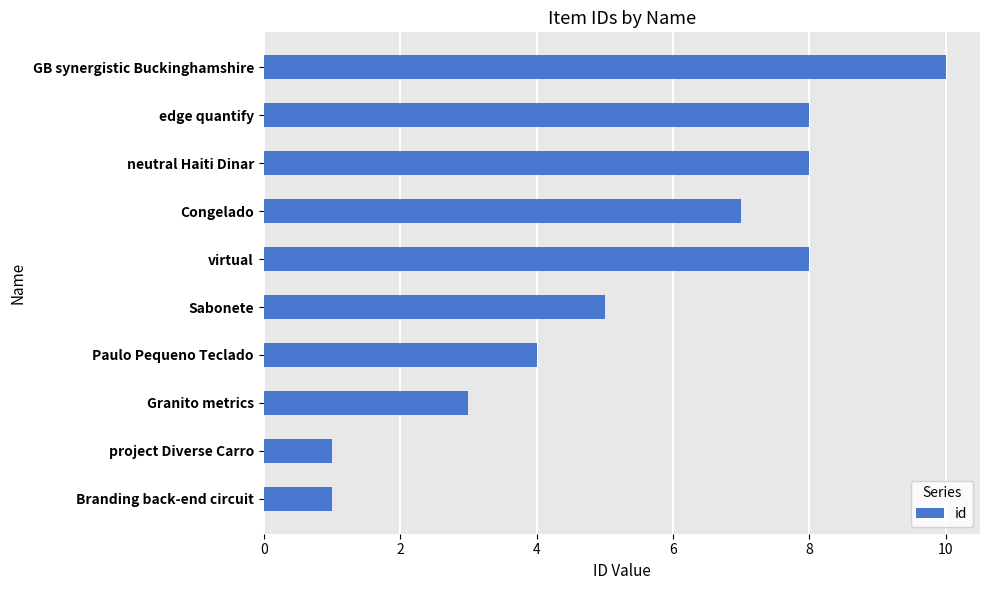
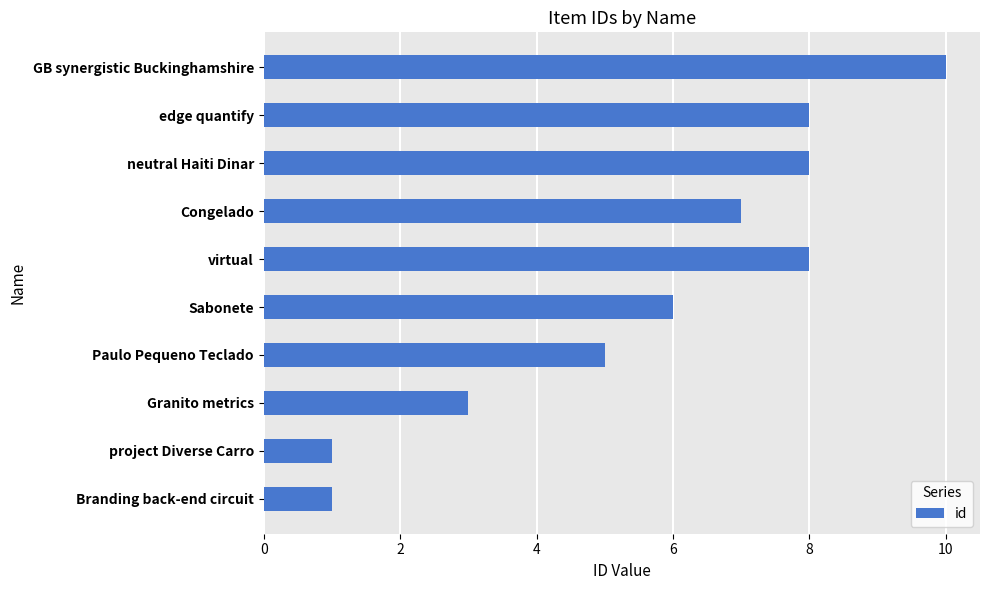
Sabonete: 5 -> 6
Paulo Pequeno Teclado: 4 -> 5
